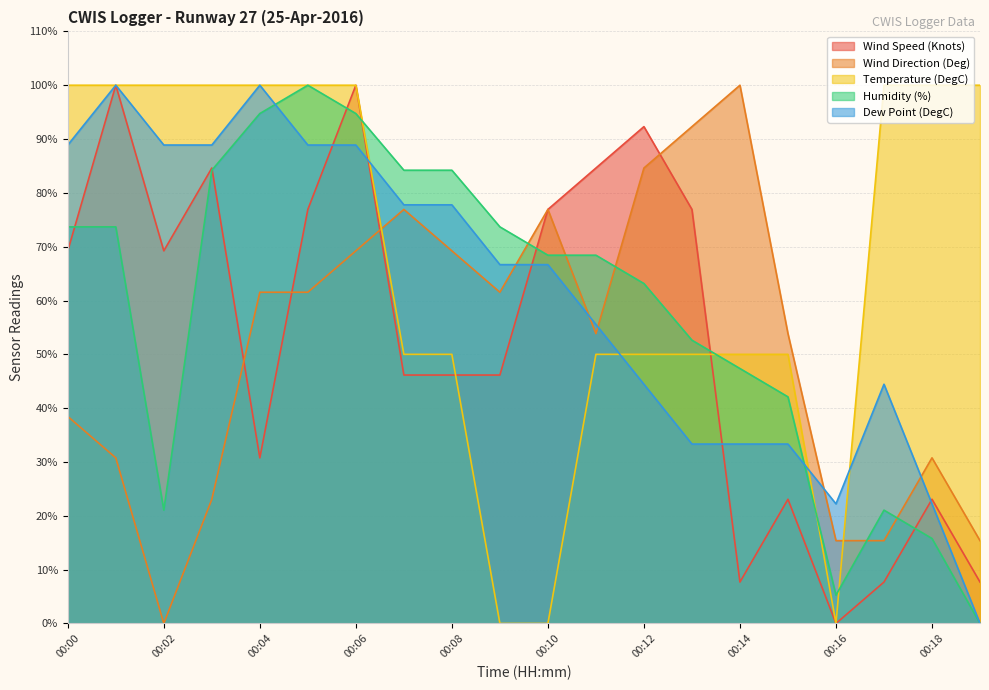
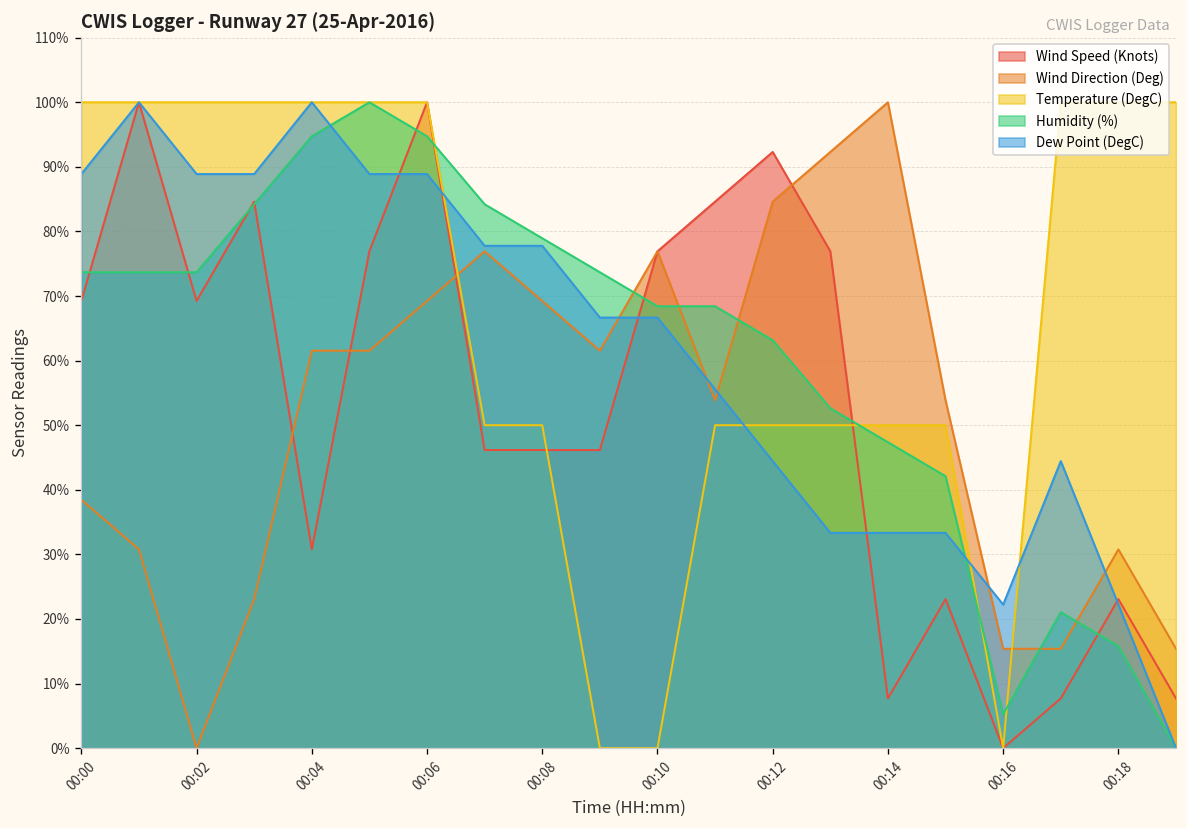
Humidity (%), 00:02: 21% -> 74%
Humidity (%), 00:08: 84% -> 79%
